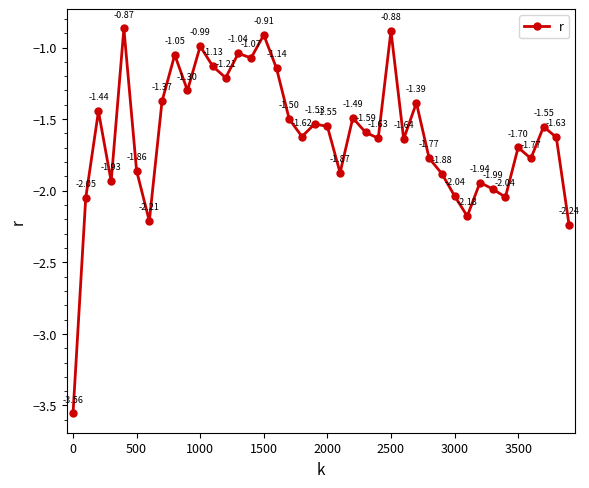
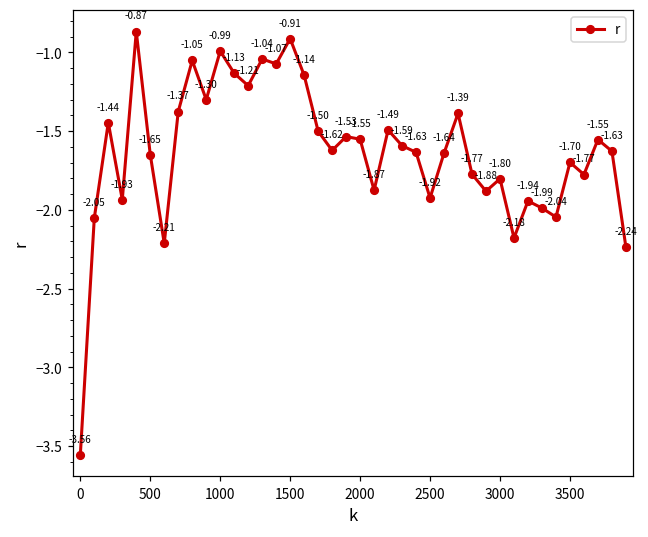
500: -1.86 -> -1.65
2500: -0.88 -> -1.92
3000: -2.04 -> -1.80
